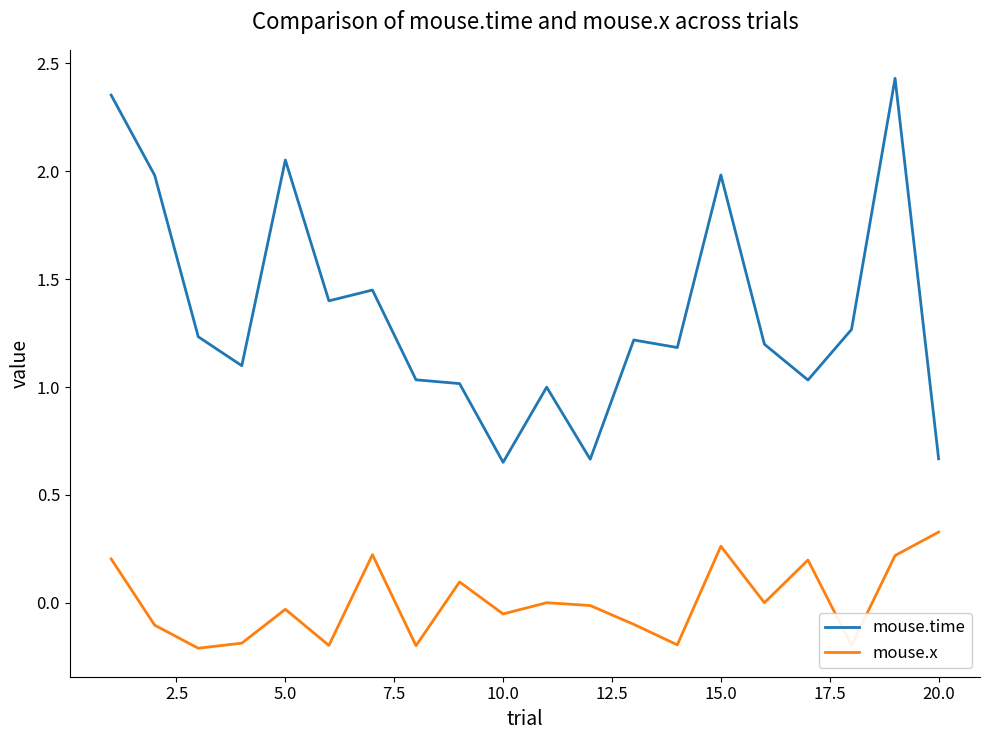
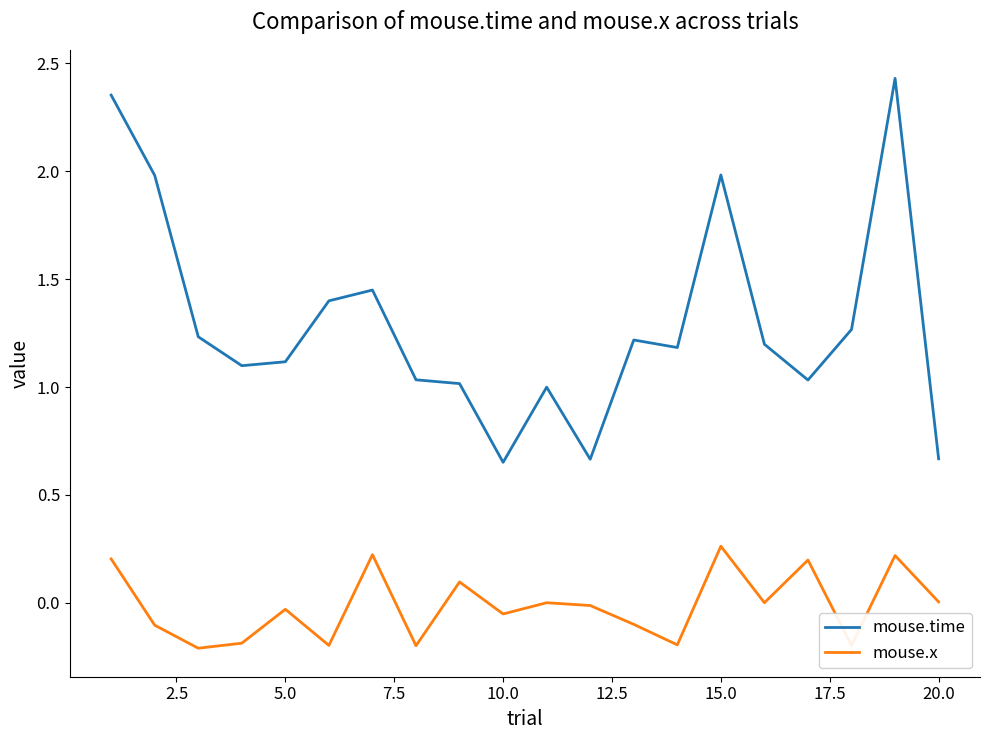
mouse.time, 5.0: 2.05 -> 1.12
mouse.x, 20.0: 0.33 -> 0.00
